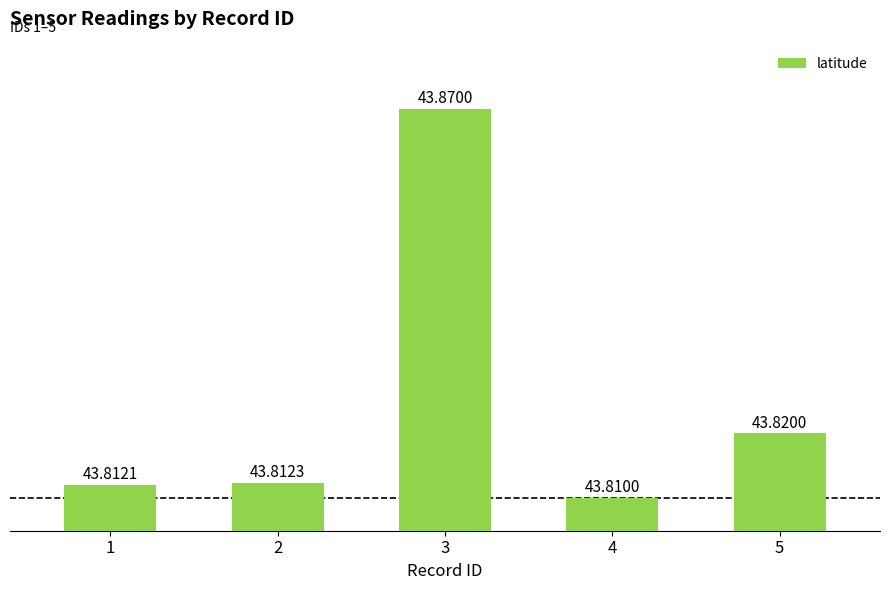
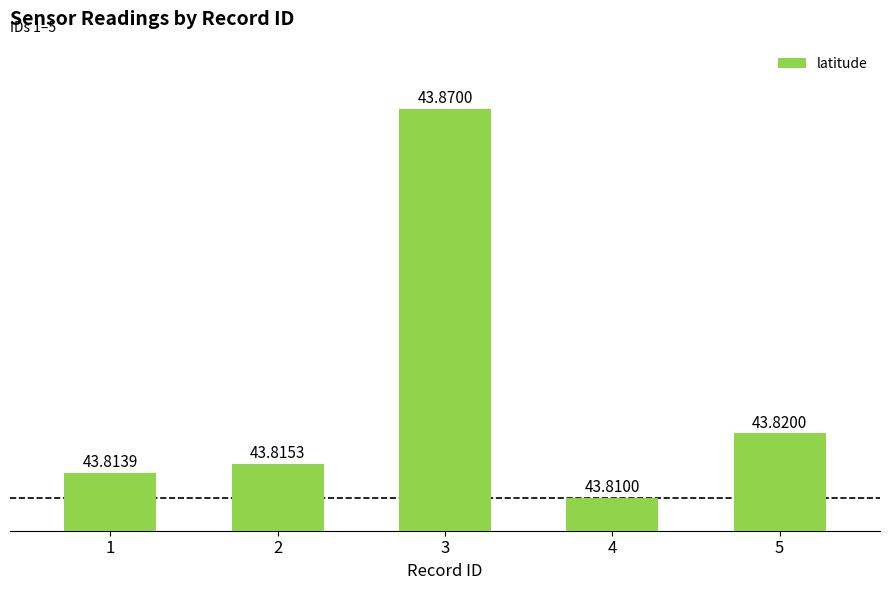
1: 43.8121 -> 43.8139
2: 43.8123 -> 43.8153
